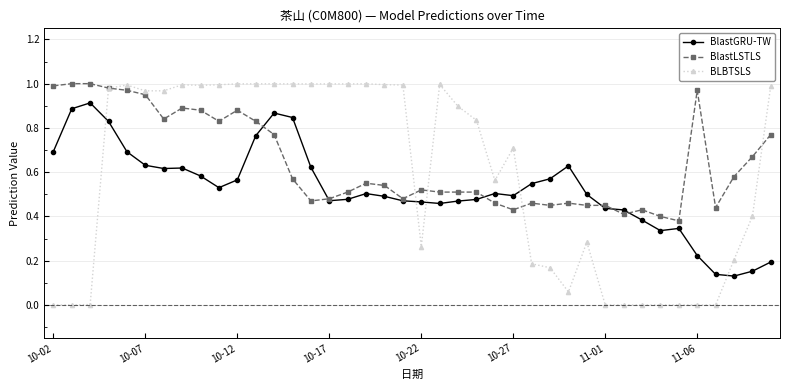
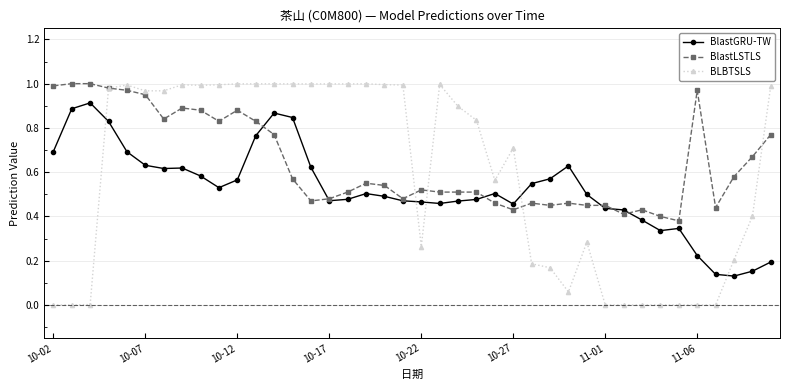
BlastGRU-TW, 10-27: 0.49 -> 0.46
